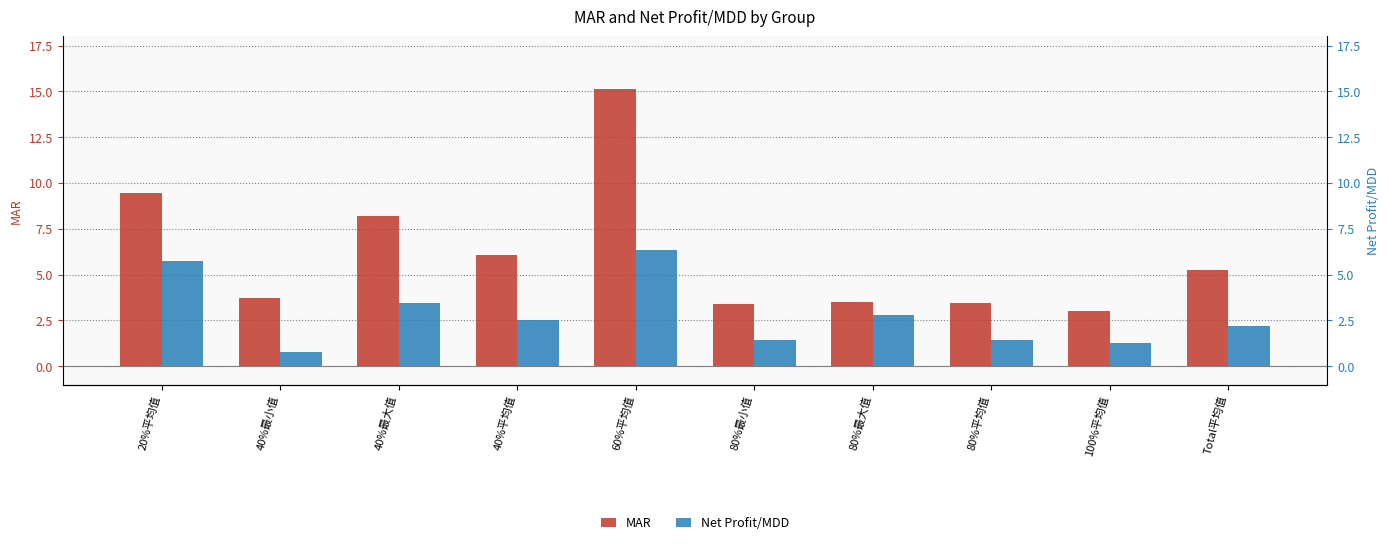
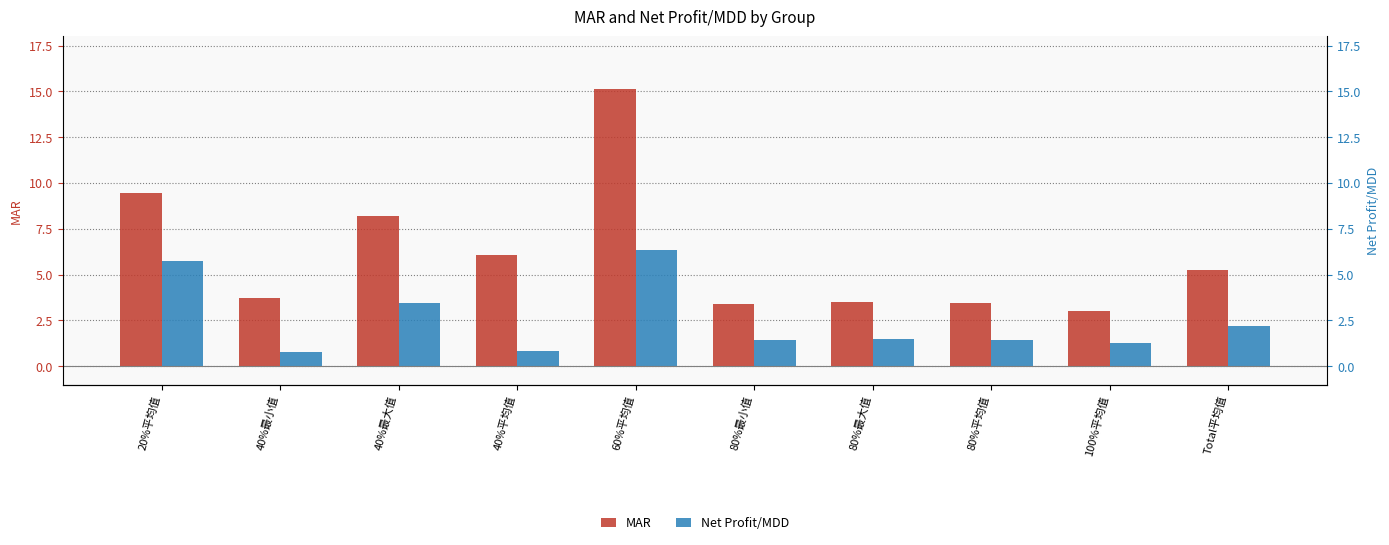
Net Profit/MDD, 40%平均值: 2.6 -> 0.9
Net Profit/MDD, 80%最大值: 2.8 -> 1.5
